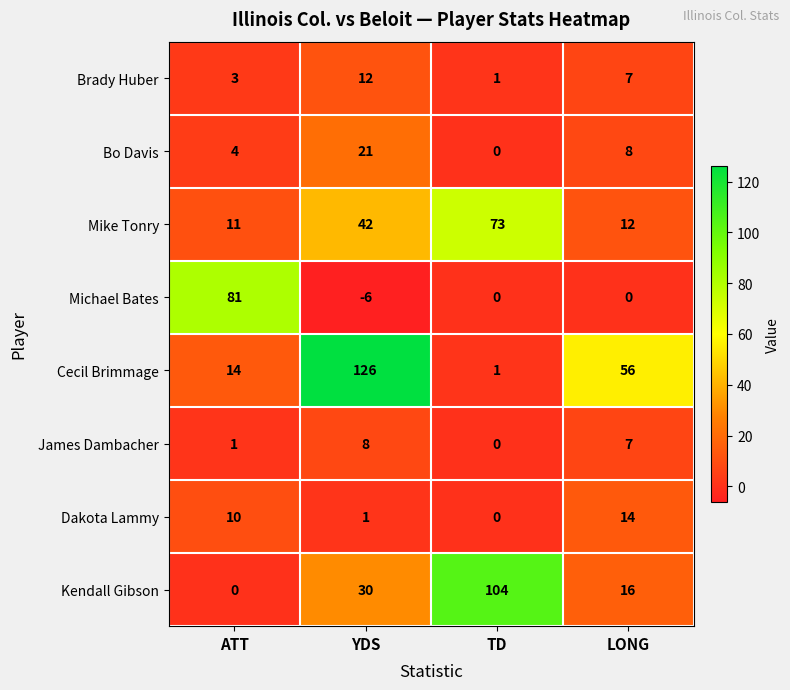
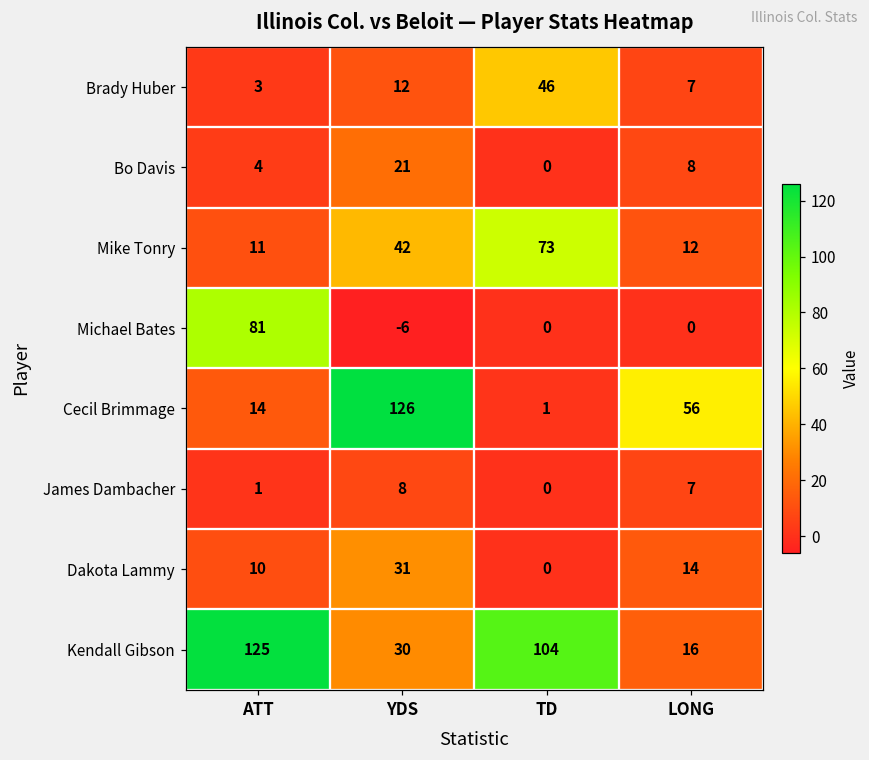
Brady Huber, TD: 1 -> 46
Dakota Lammy, YDS: 1 -> 31
Kendall Gibson, ATT: 0 -> 125
